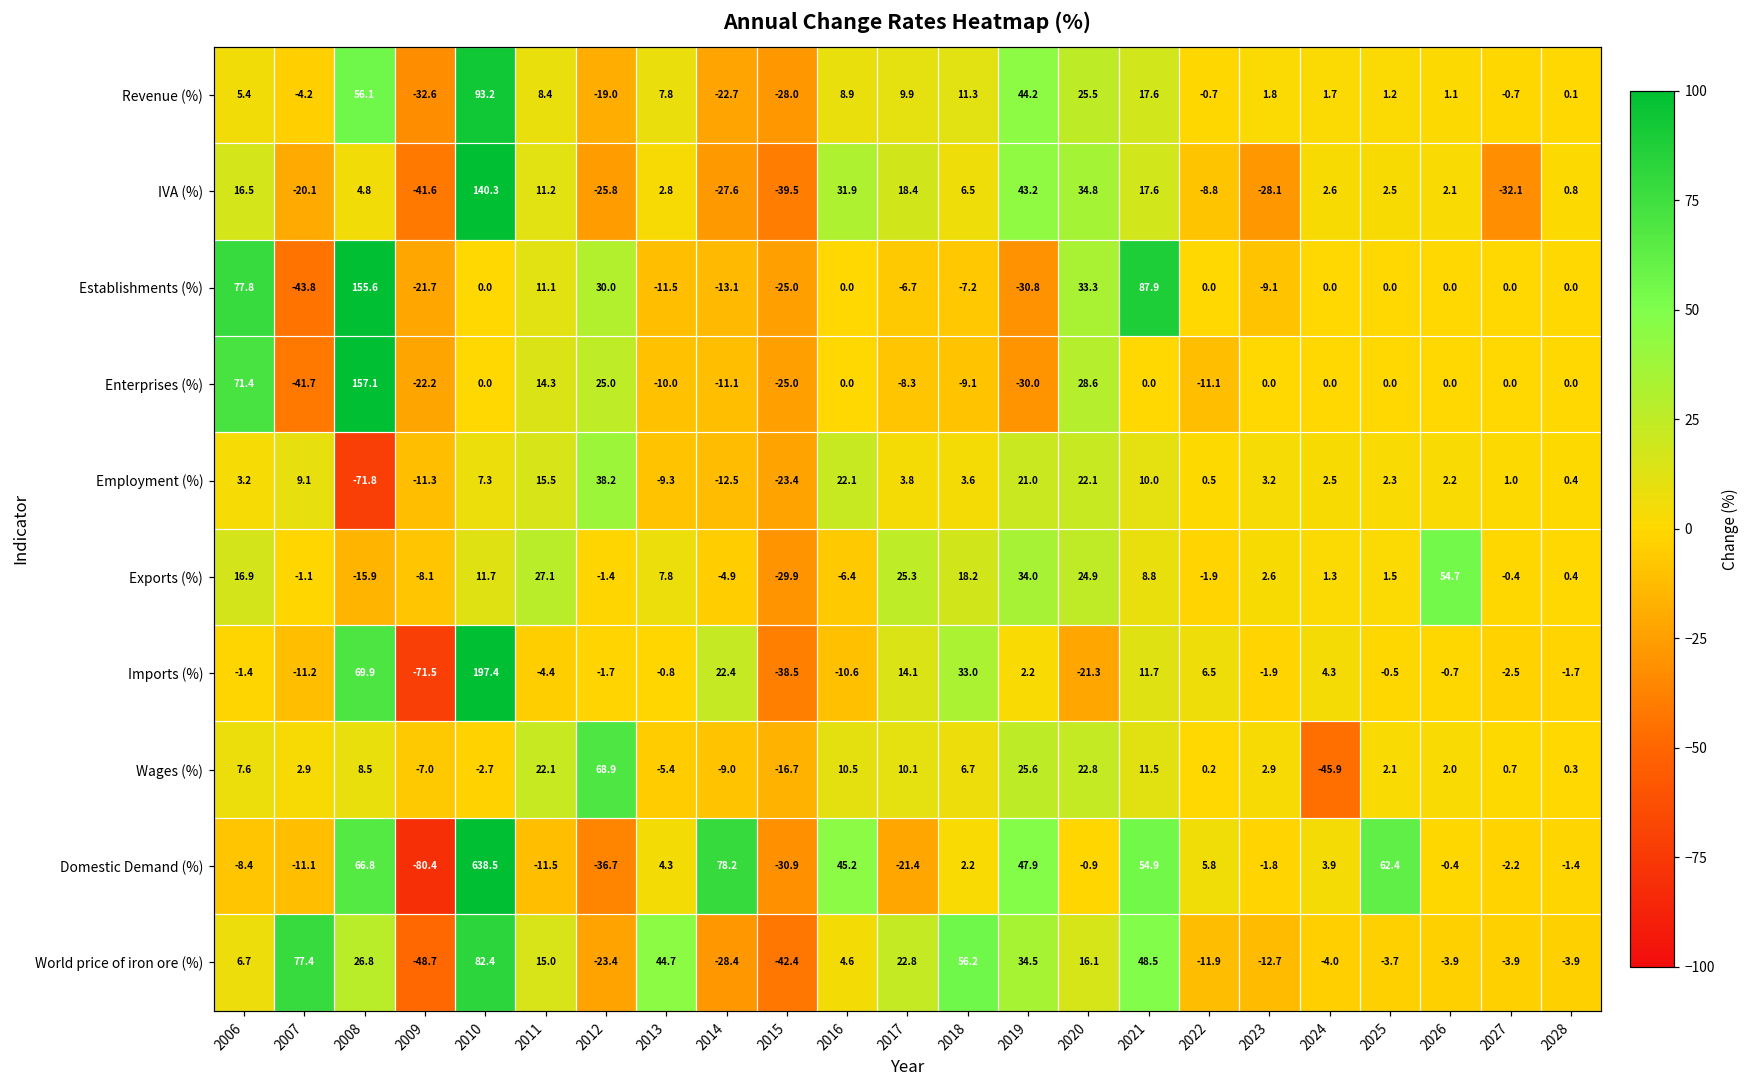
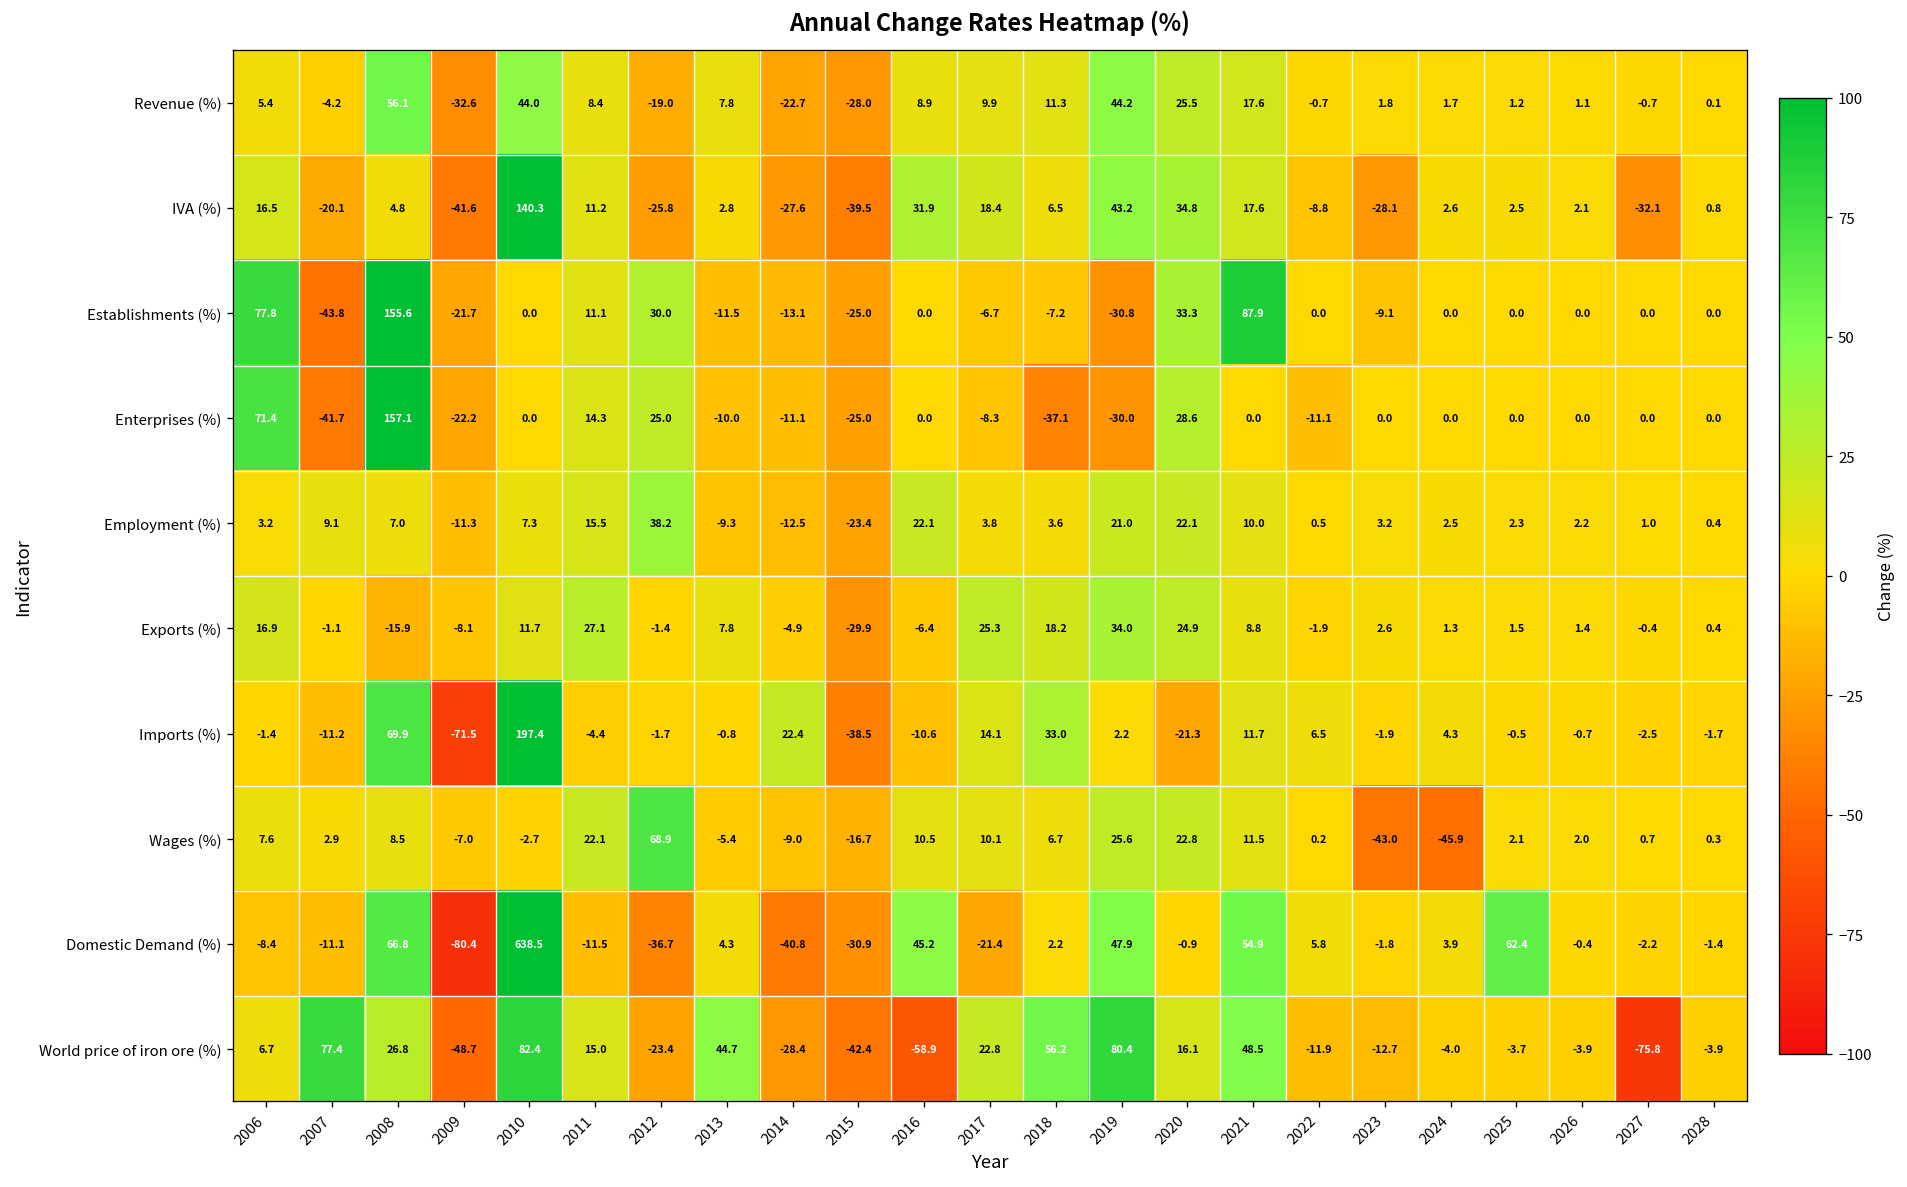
Revenue (%), 2010: 93.2 -> 44.0
Enterprises (%), 2018: -9.1 -> -37.1
Employment (%), 2008: -71.8 -> 7.0
Exports (%), 2026: 54.7 -> 1.4
Wages (%), 2023: 2.9 -> -43.0
Domestic Demand (%), 2014: 78.2 -> -40.8
World price of iron ore (%), 2016: 4.6 -> -58.9
World price of iron ore (%), 2019: 34.5 -> 80.4
World price of iron ore (%), 2027: -3.9 -> -75.8
